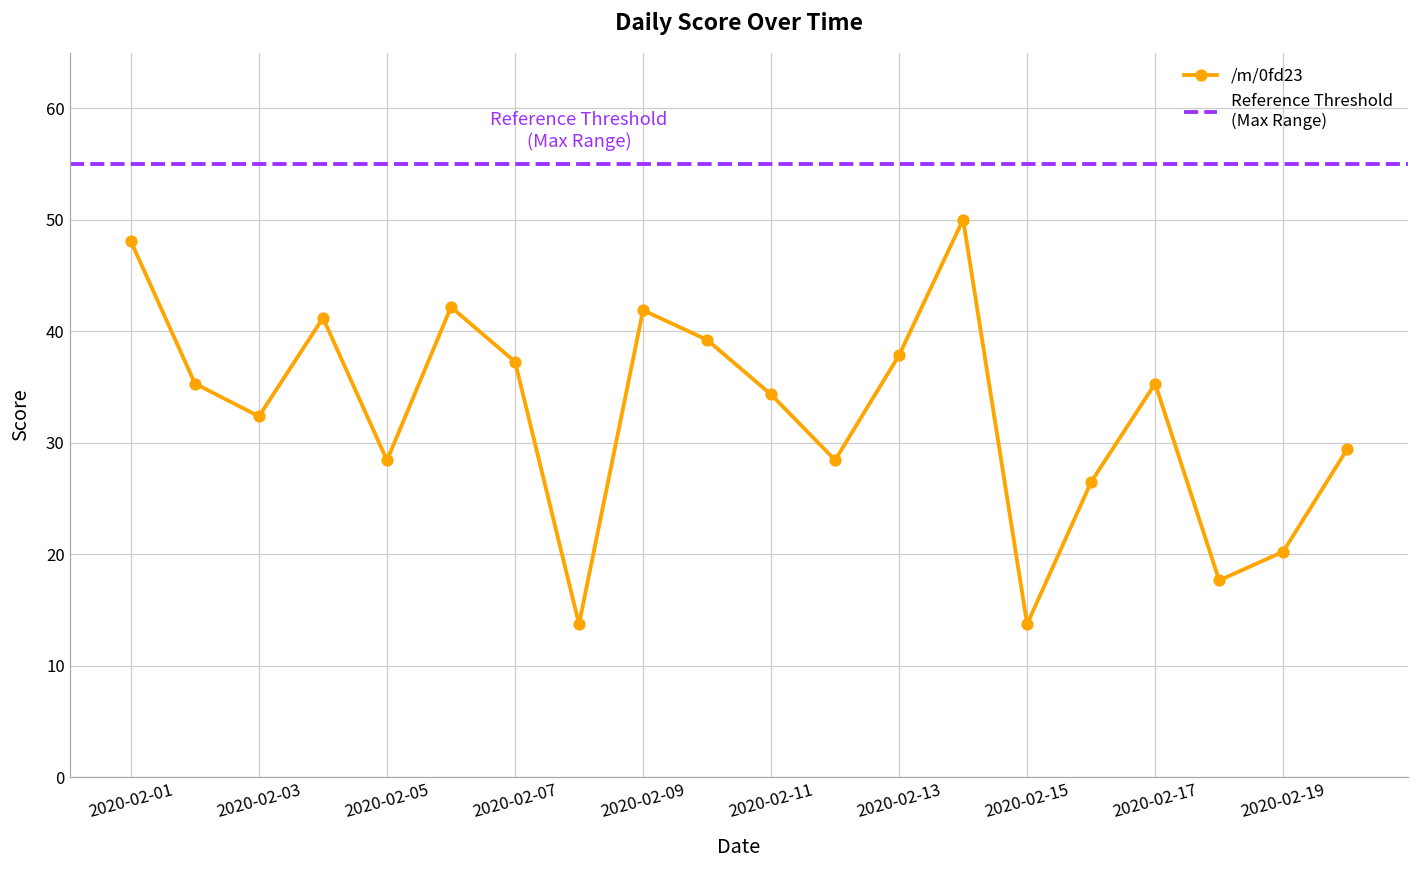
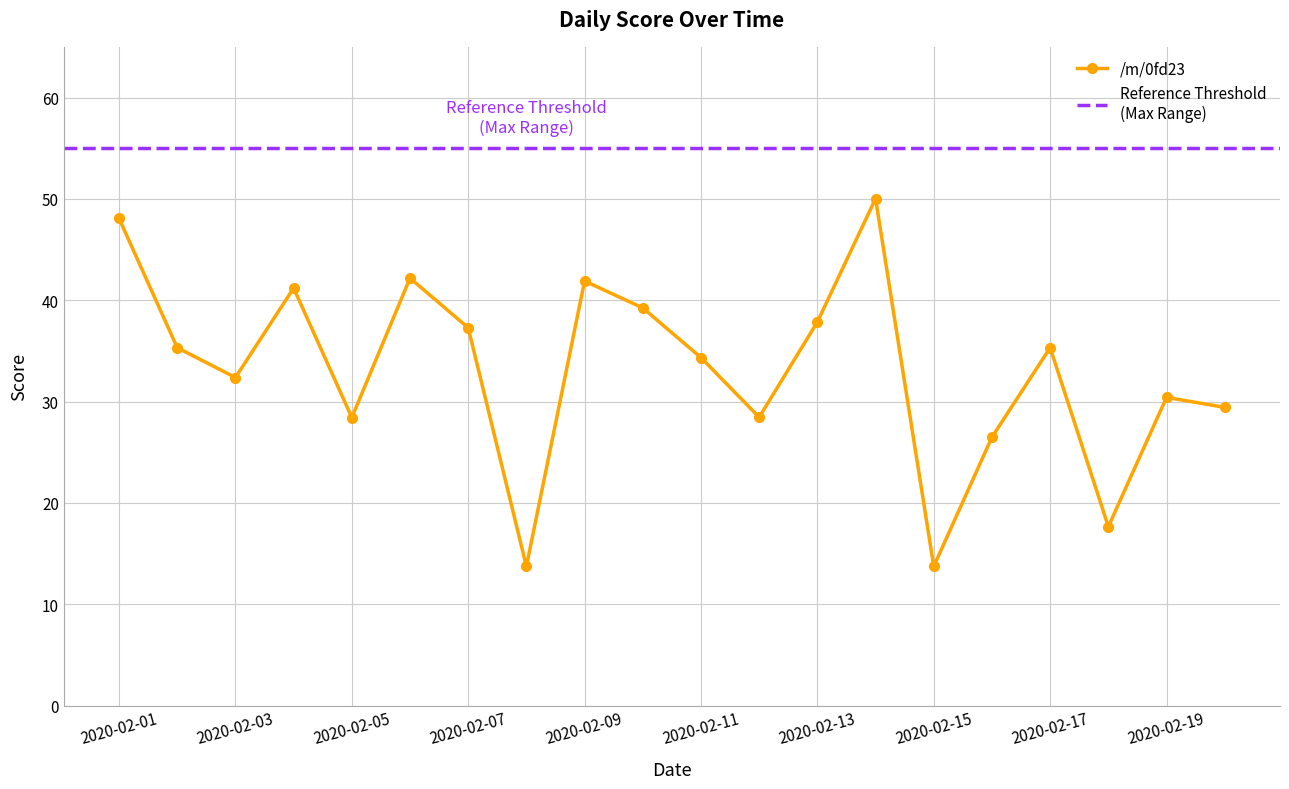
2020-02-19: 20.2 -> 30.4
